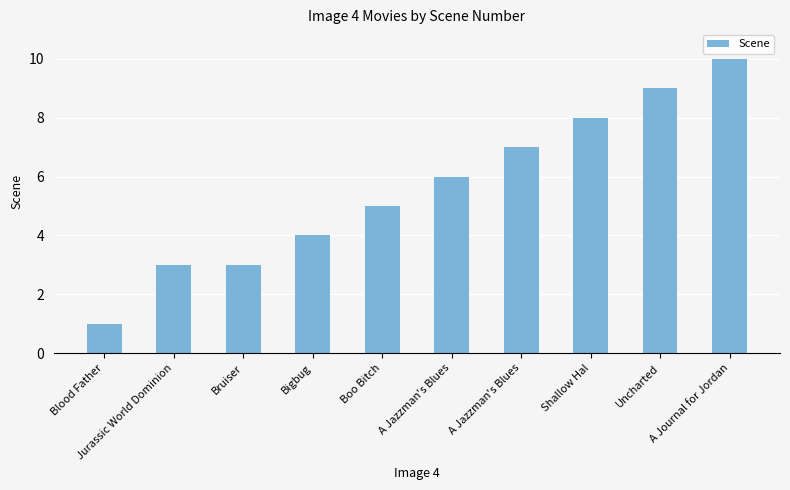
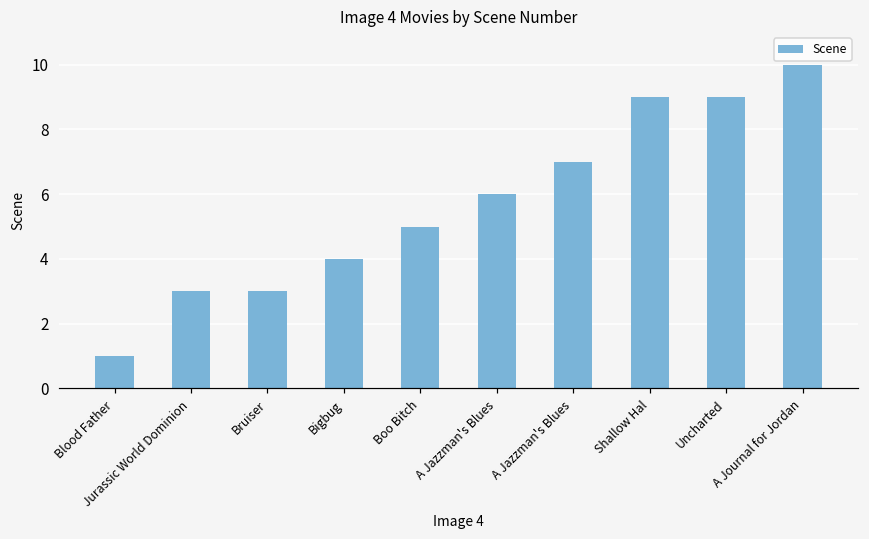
Shallow Hal: 8 -> 9
